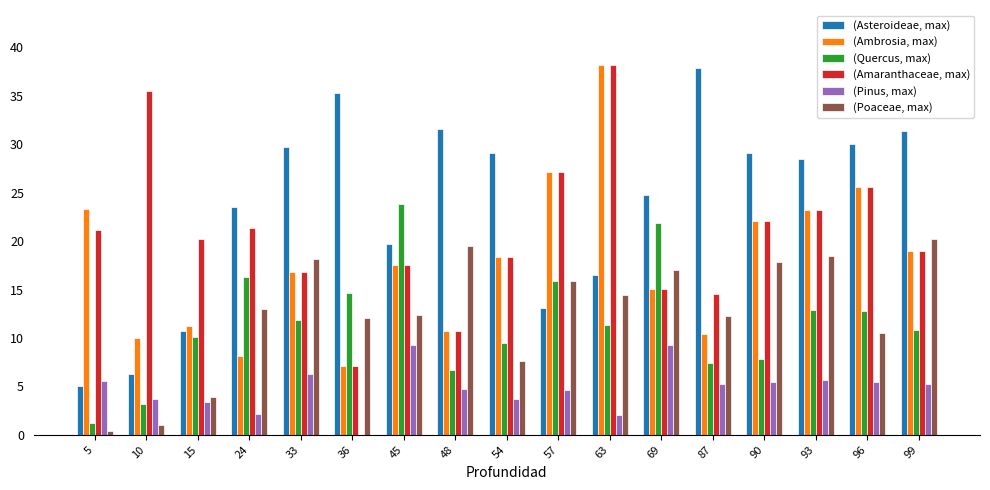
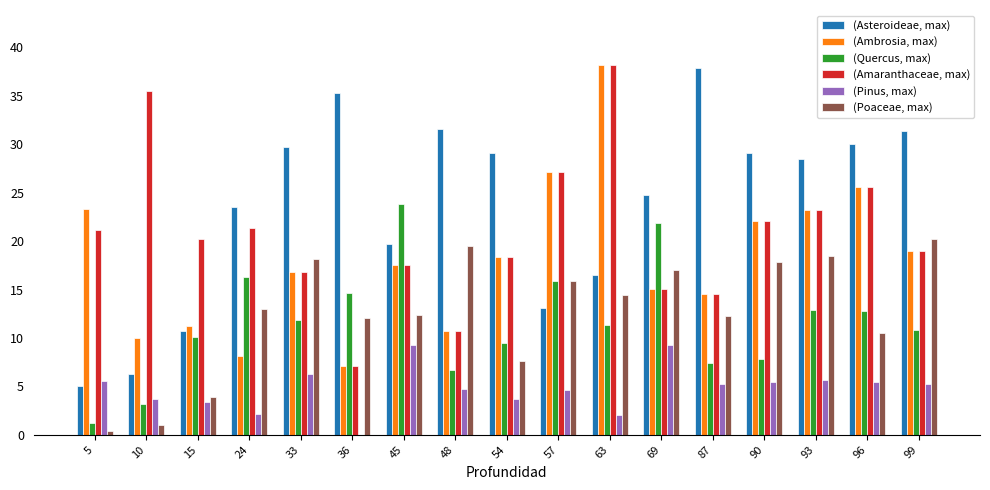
(Ambrosia, max), 87: 10 -> 14
